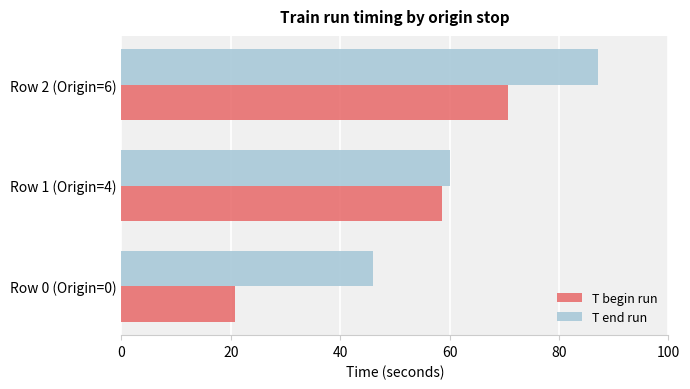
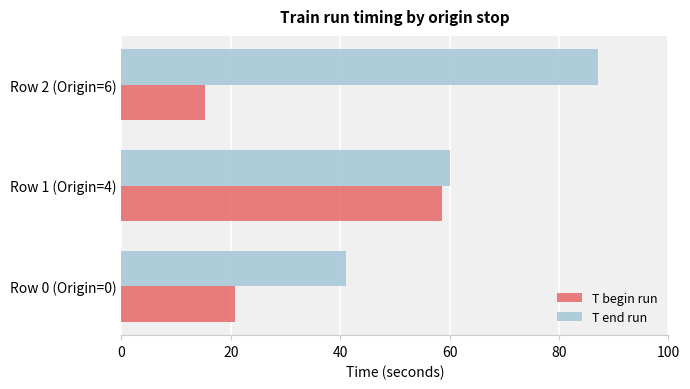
T begin run, Row 2 (Origin=6): 71 -> 15
T end run, Row 0 (Origin=0): 46 -> 41
